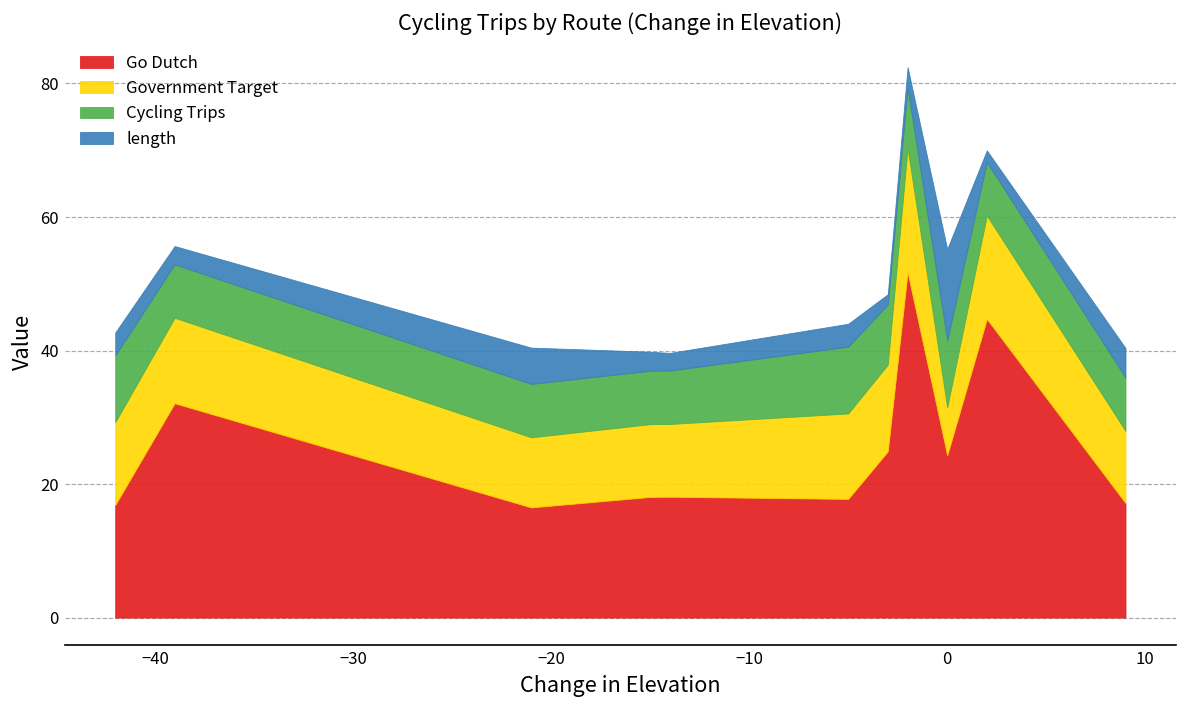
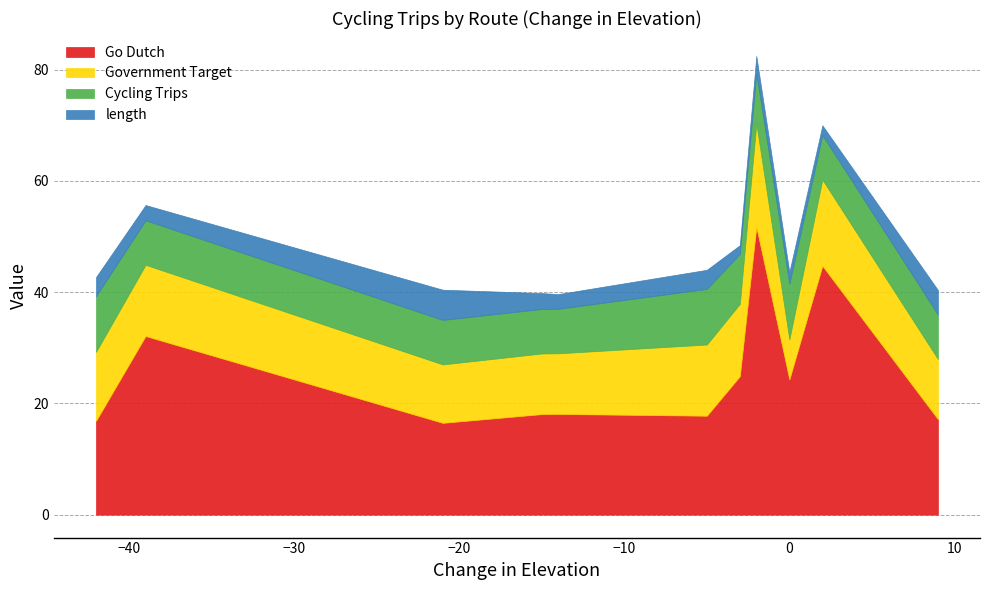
length, 0: 14 -> 2
